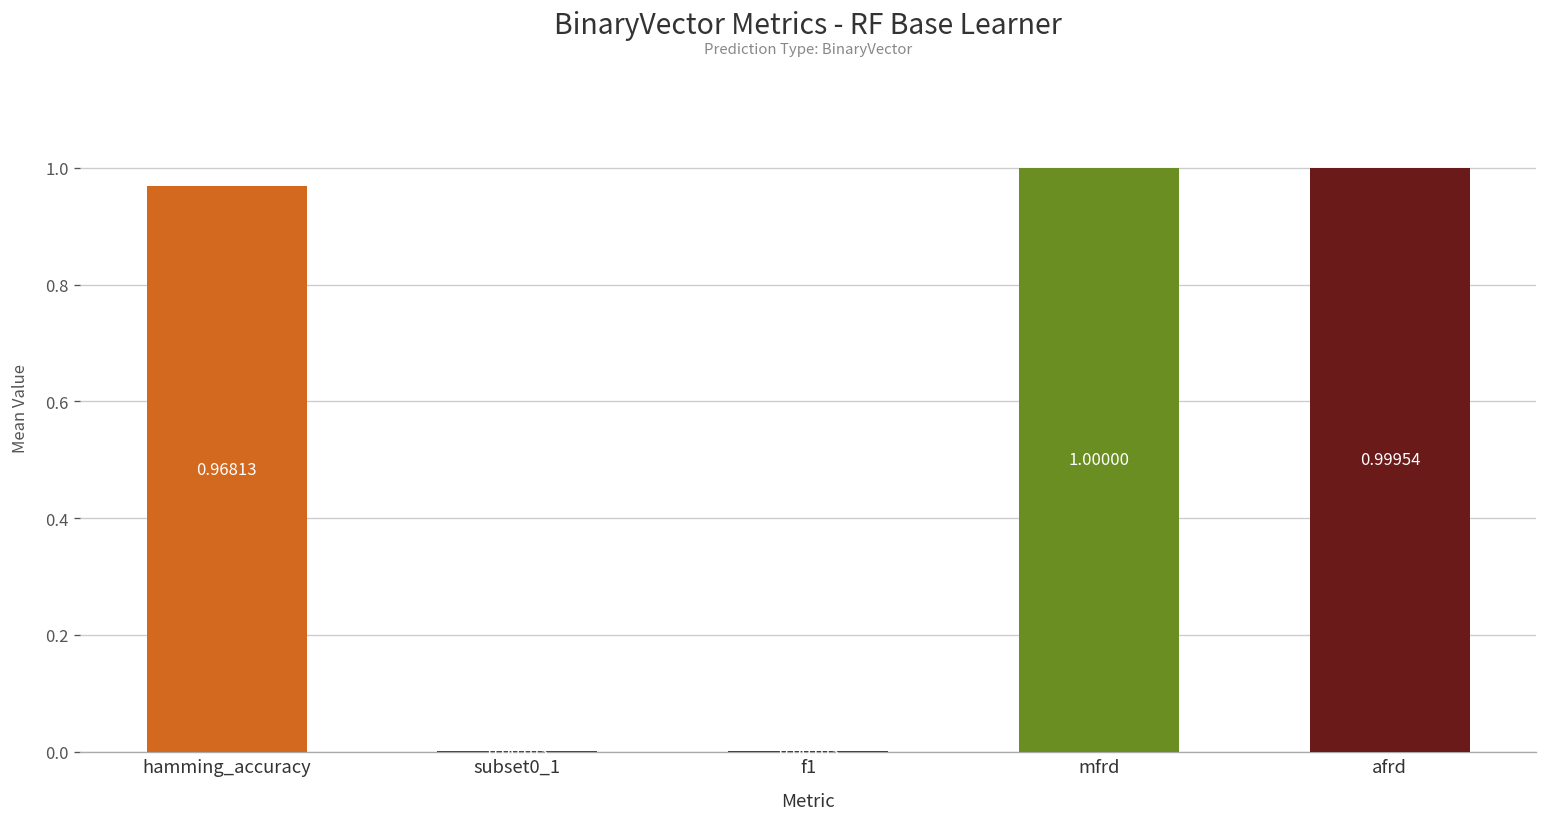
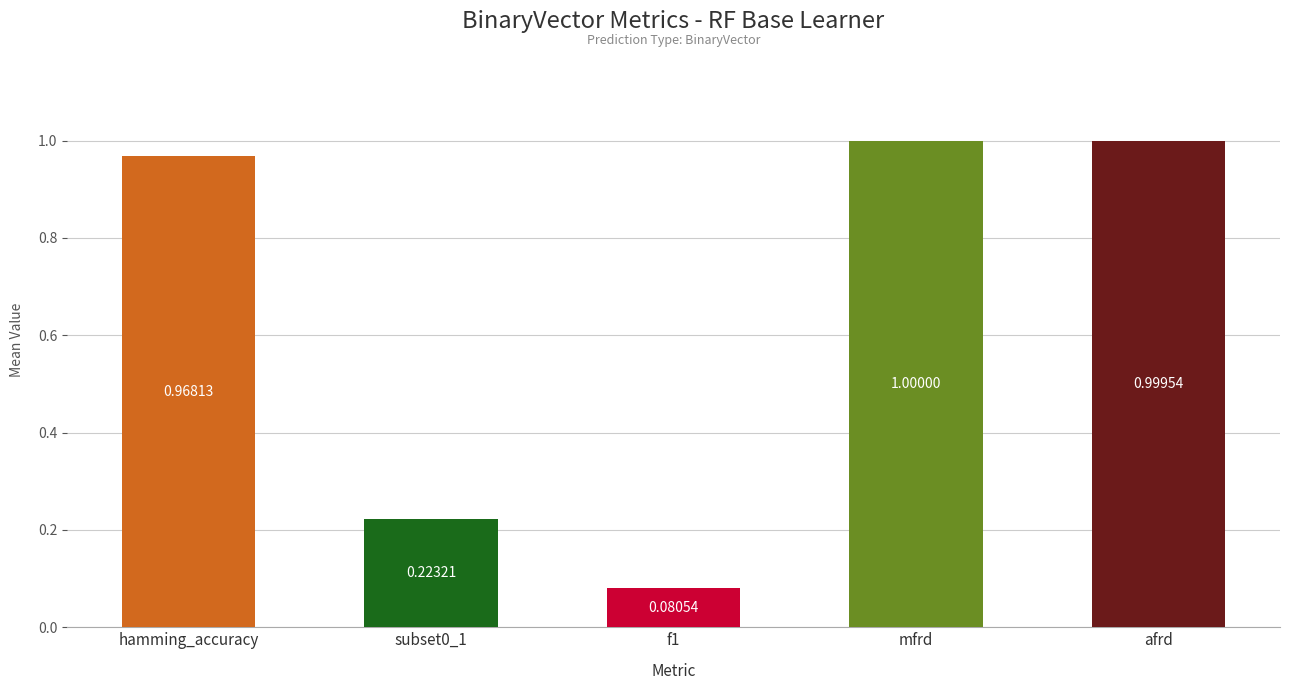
subset0_1: 0.00 -> 0.22
f1: 0.00 -> 0.08
